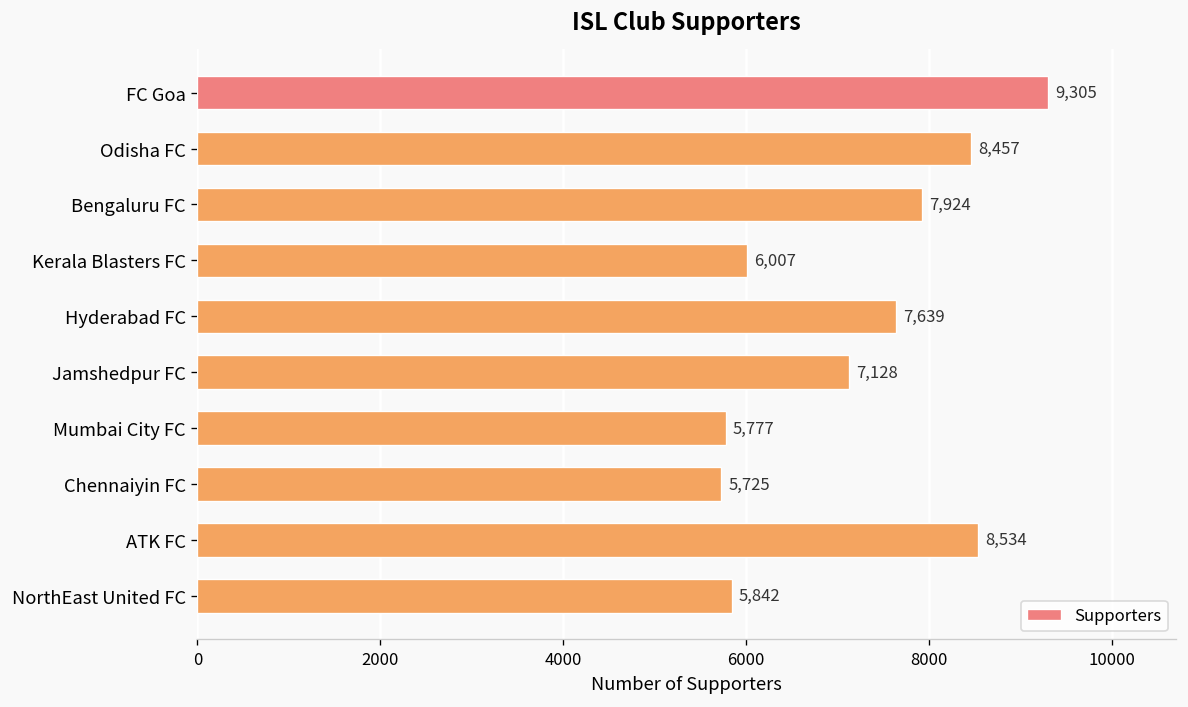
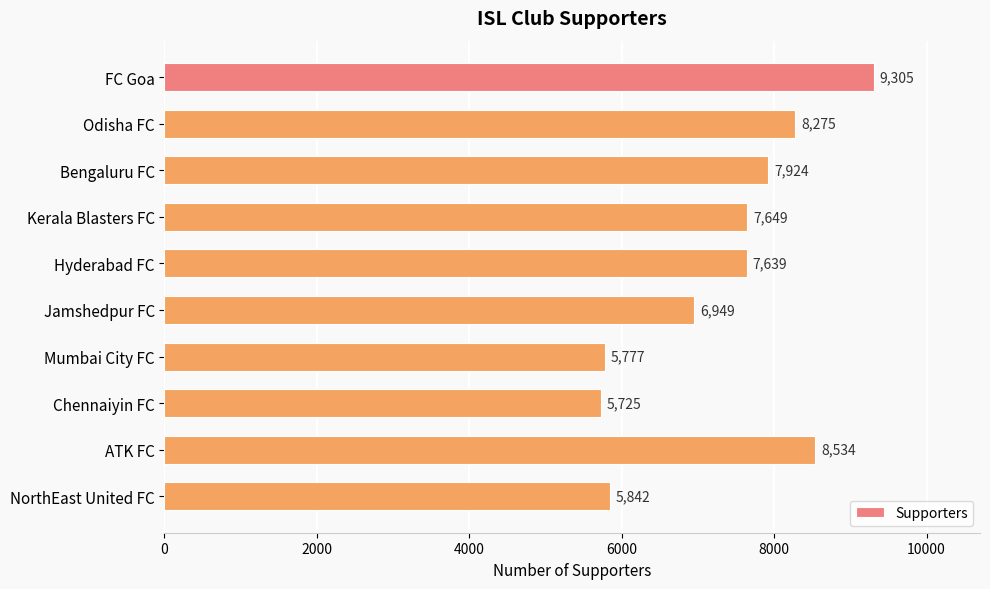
Odisha FC: 8,457 -> 8,275
Kerala Blasters FC: 6,007 -> 7,649
Jamshedpur FC: 7,128 -> 6,949
